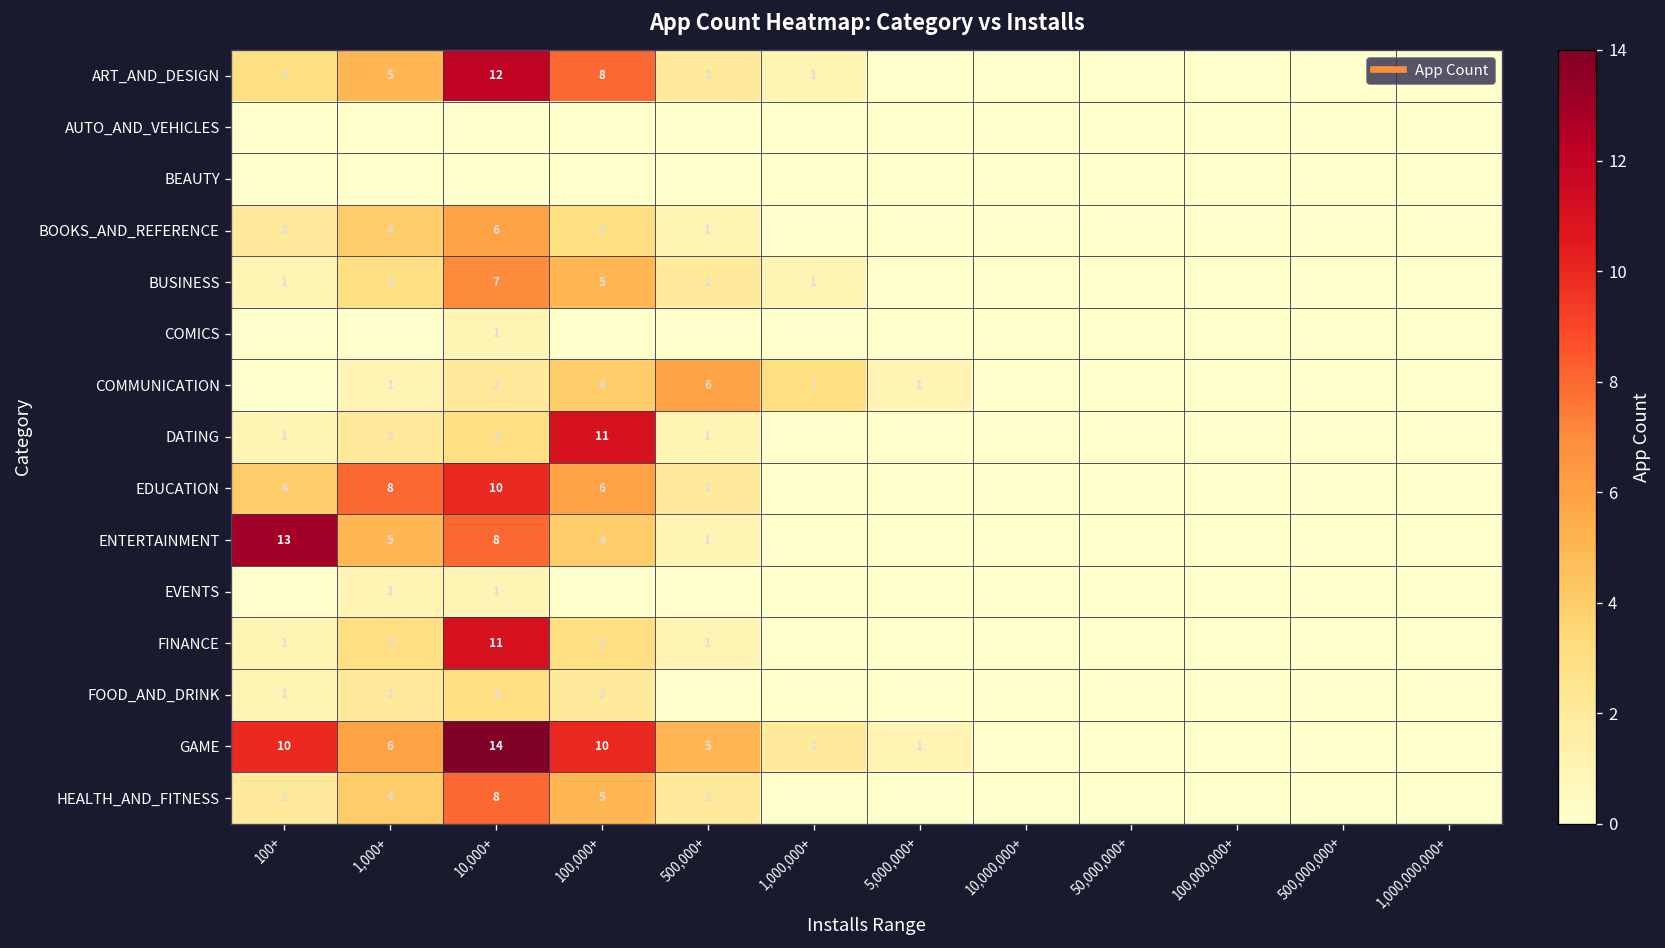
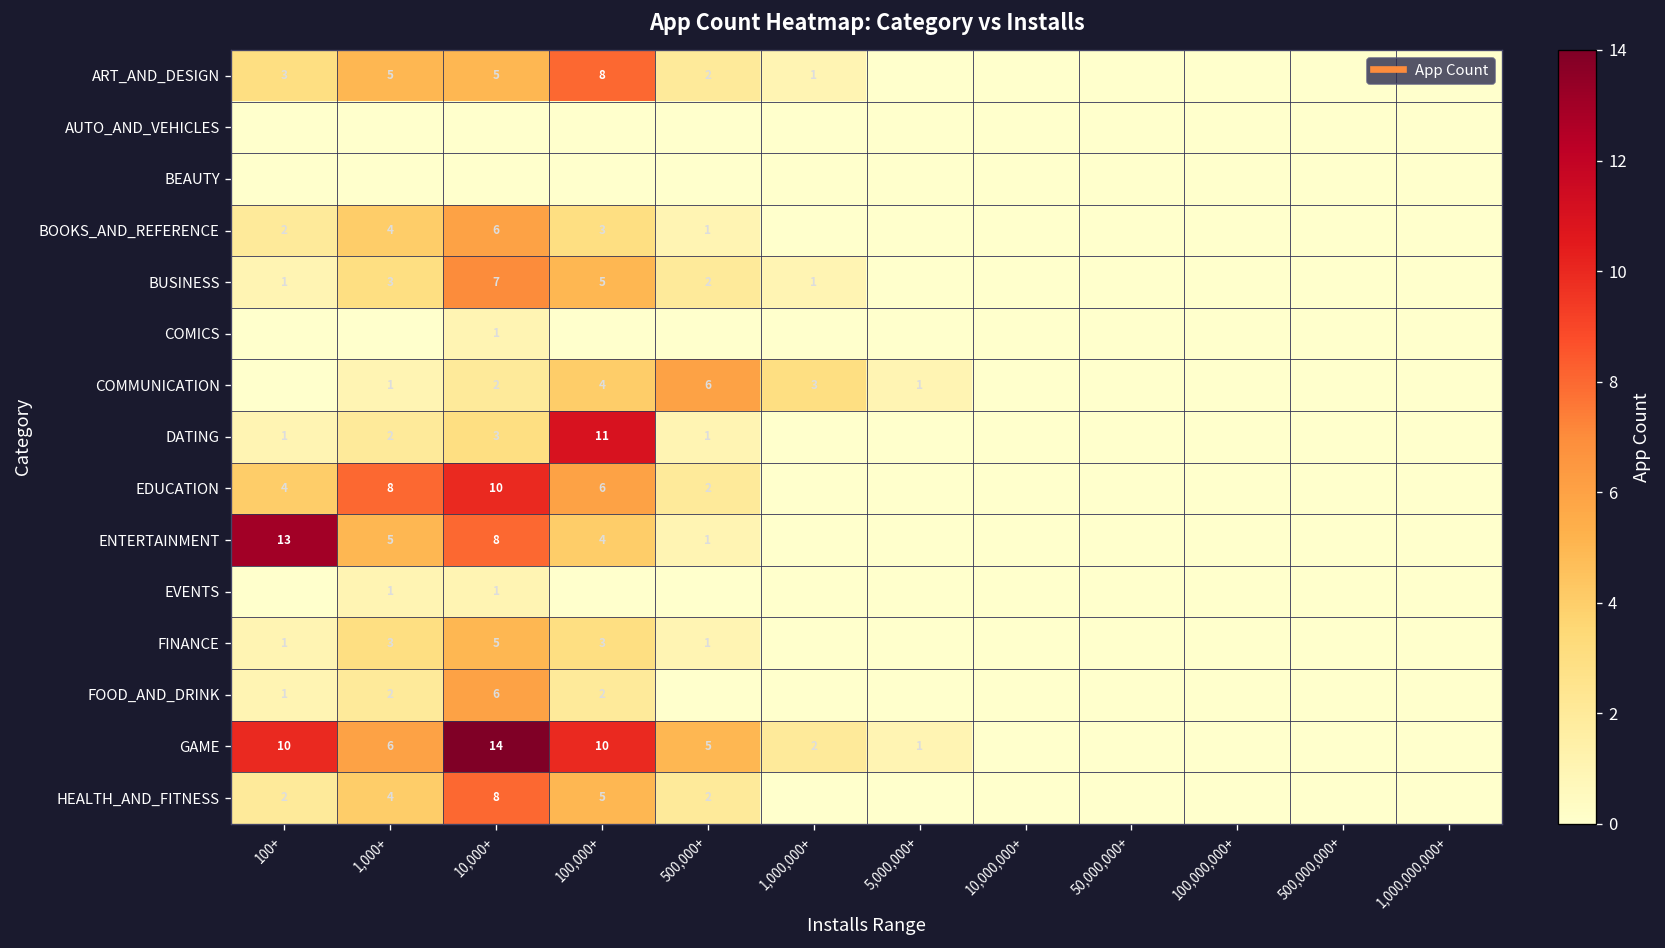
ART_AND_DESIGN, 10,000+: 12 -> 5
FINANCE, 10,000+: 11 -> 5
FOOD_AND_DRINK, 10,000+: 3 -> 6
